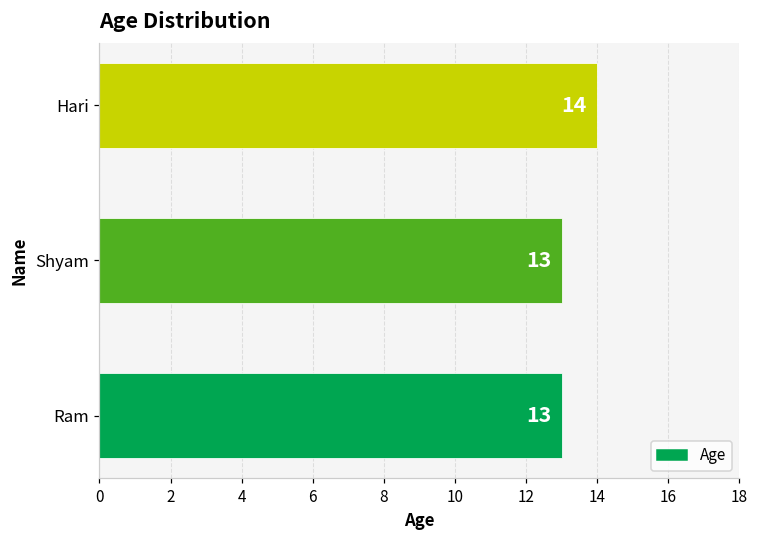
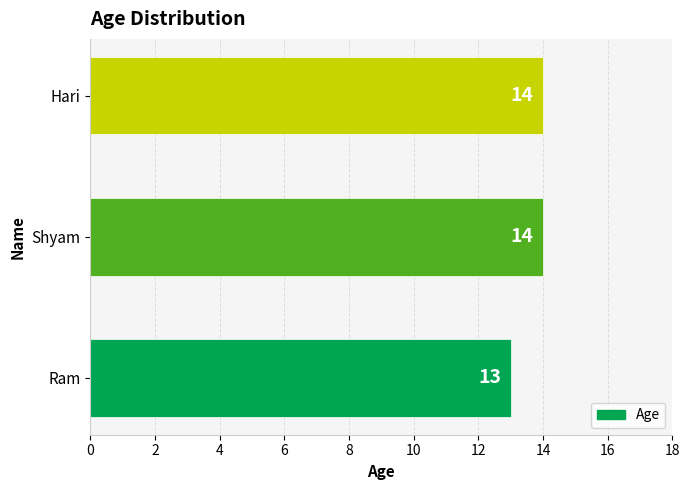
Shyam: 13 -> 14
